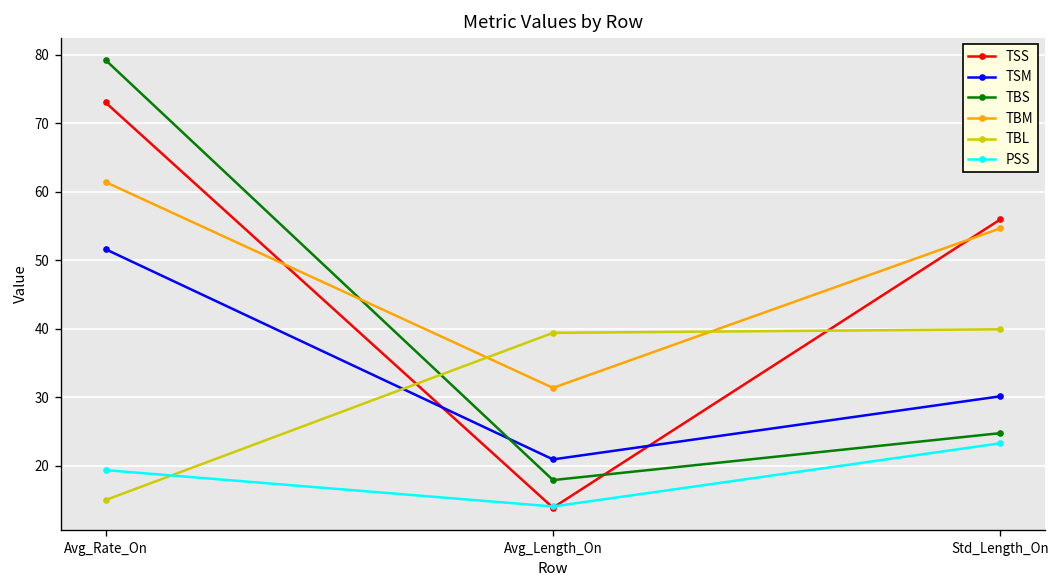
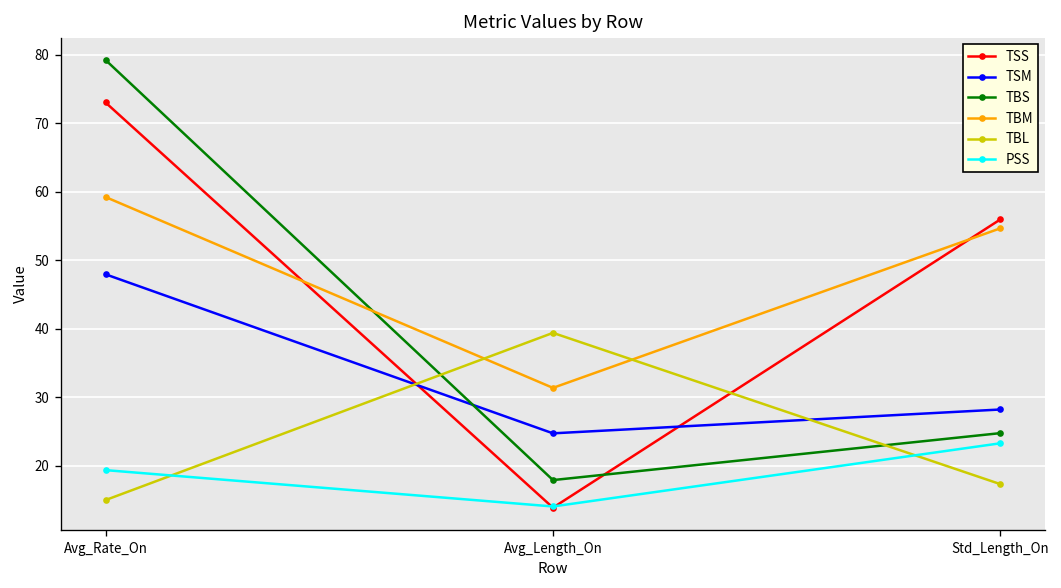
TSM, Avg_Rate_On: 52 -> 48
TBM, Avg_Rate_On: 61 -> 59
TSM, Avg_Length_On: 21 -> 25
TSM, Std_Length_On: 30 -> 28
TBL, Std_Length_On: 40 -> 17
